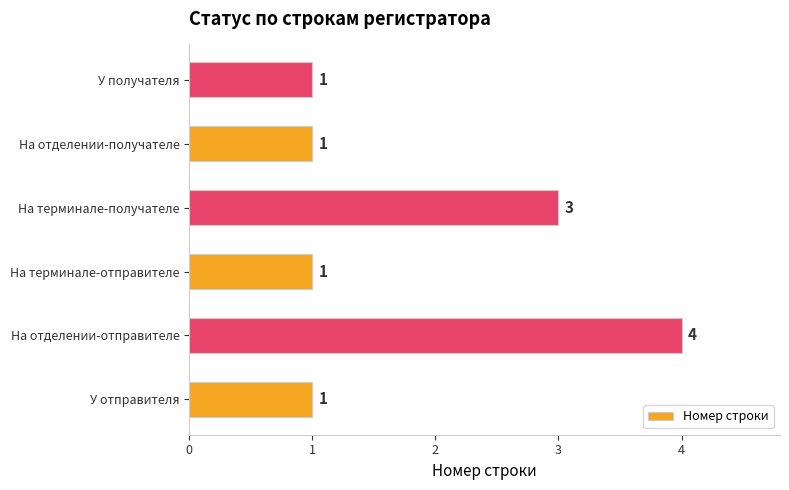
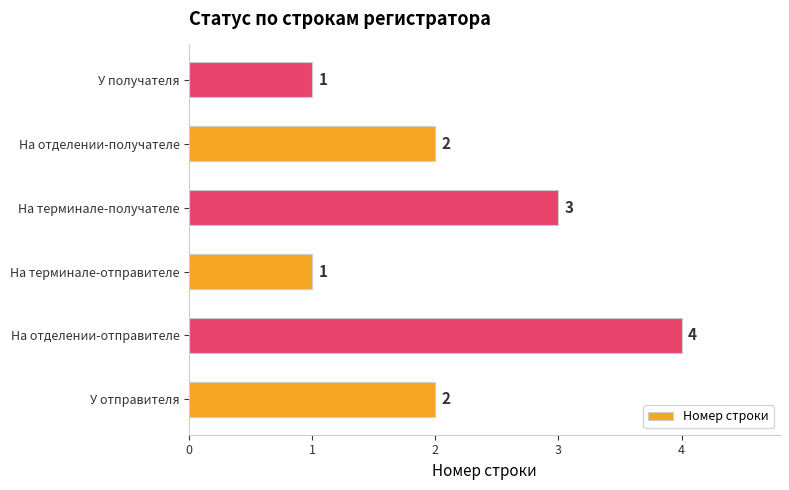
На отделении-получателе: 1 -> 2
У отправителя: 1 -> 2
